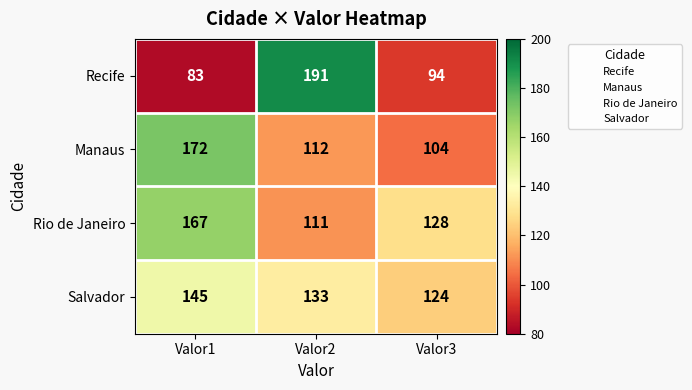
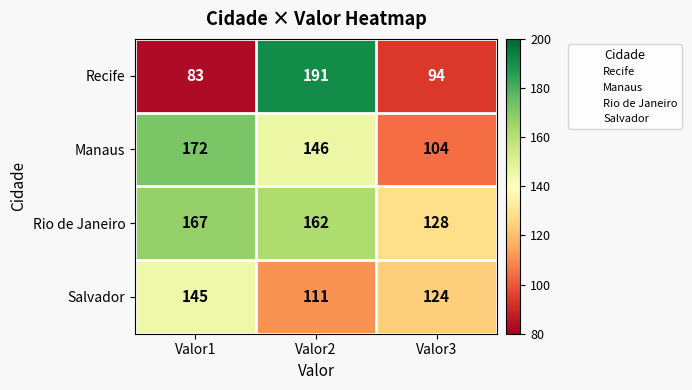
Manaus, Valor2: 112 -> 146
Rio de Janeiro, Valor2: 111 -> 162
Salvador, Valor2: 133 -> 111
